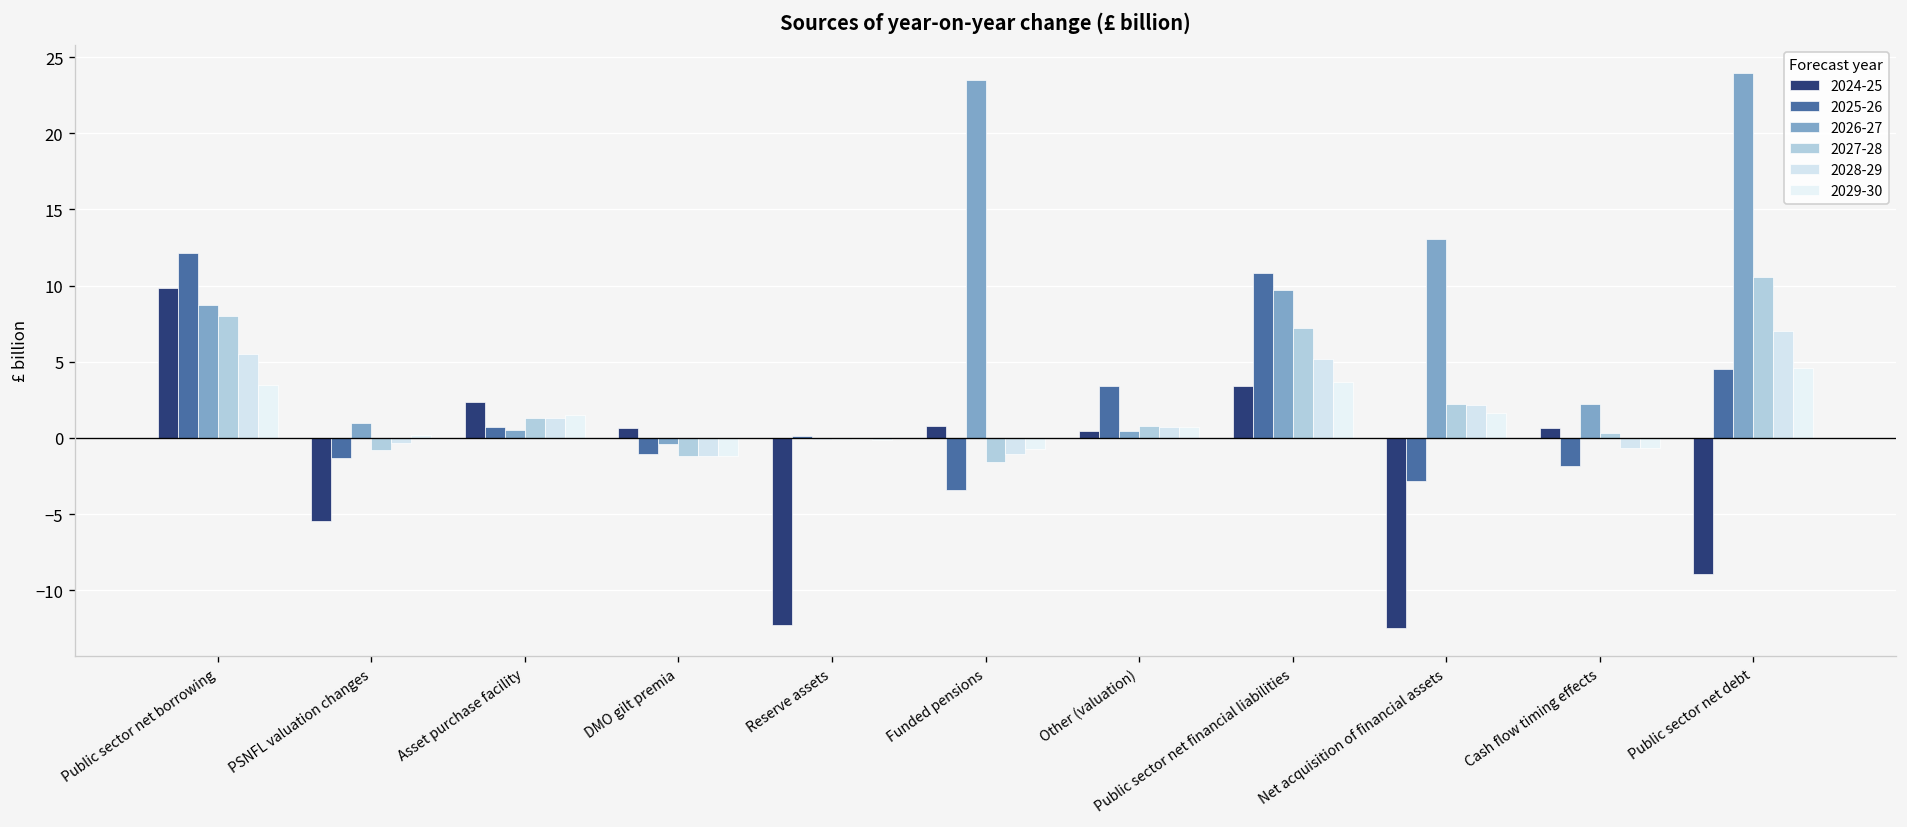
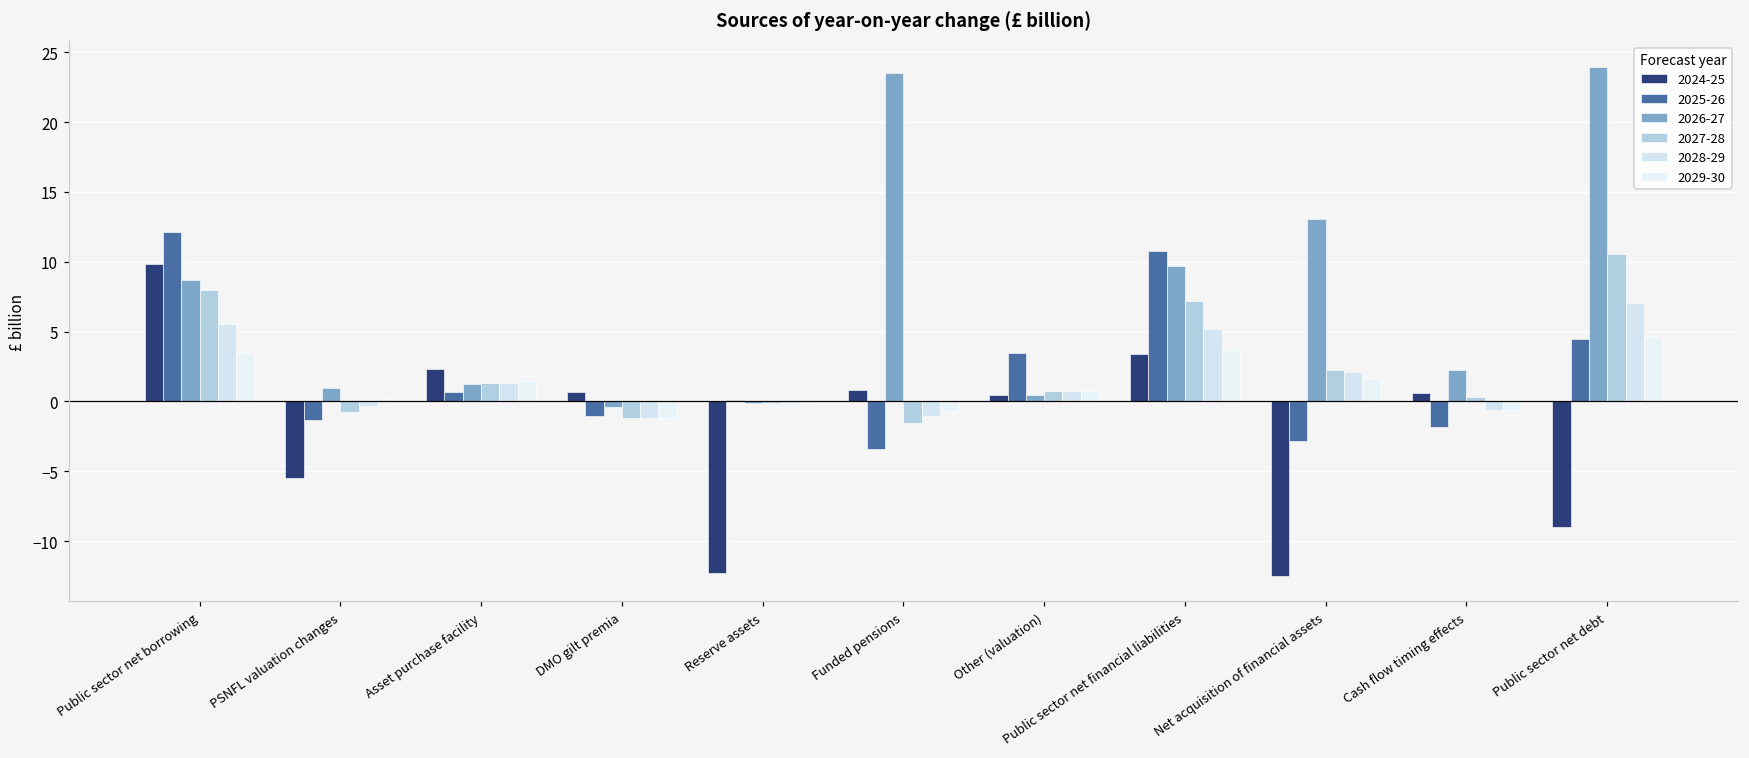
2026-27, Asset purchase facility: 0.5 -> 1.2
